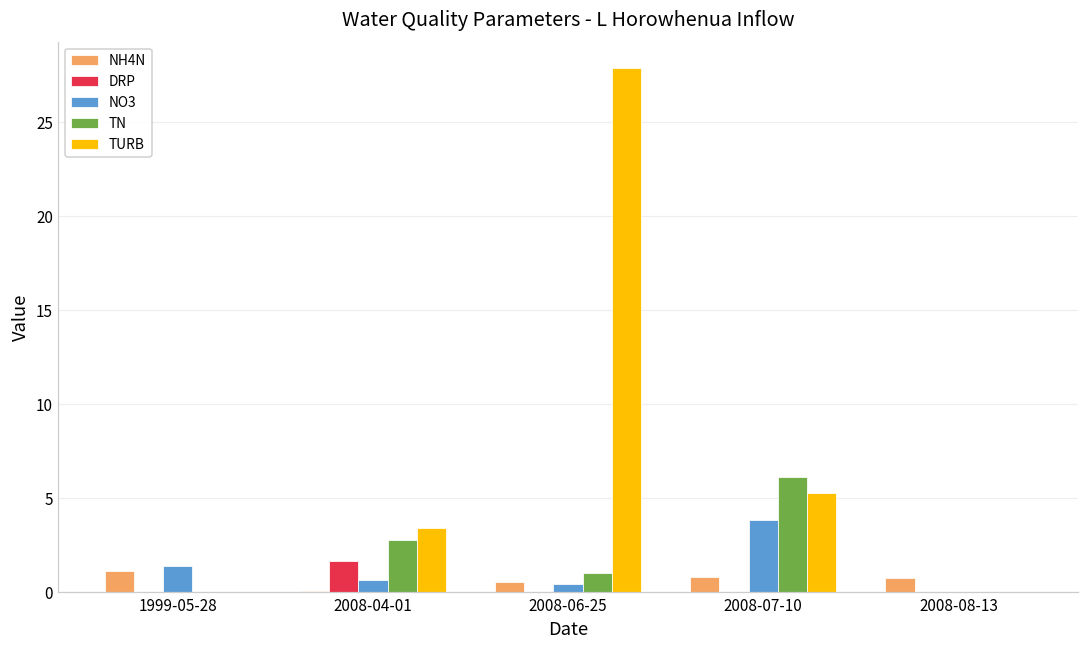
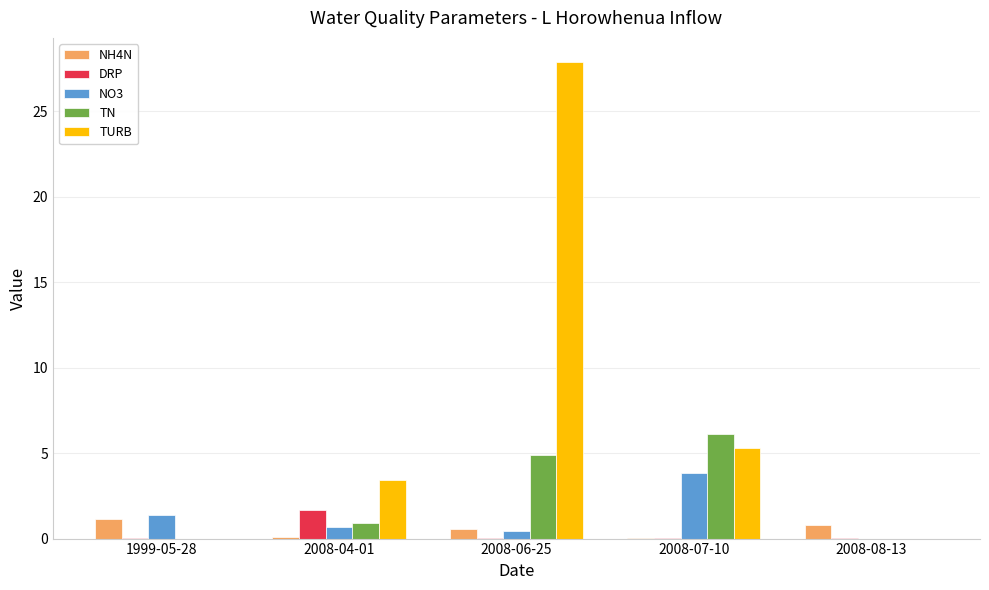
TN, 2008-04-01: 2.8 -> 0.9
TN, 2008-06-25: 1.0 -> 4.9
NH4N, 2008-07-10: 0.8 -> 0.0
